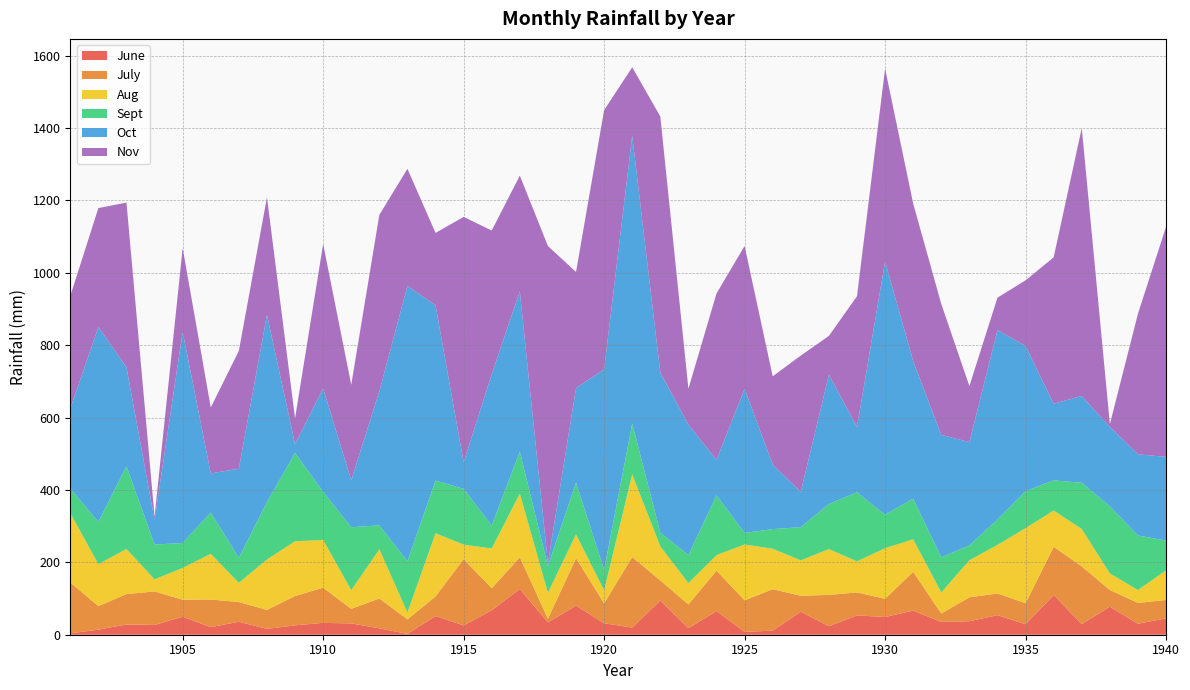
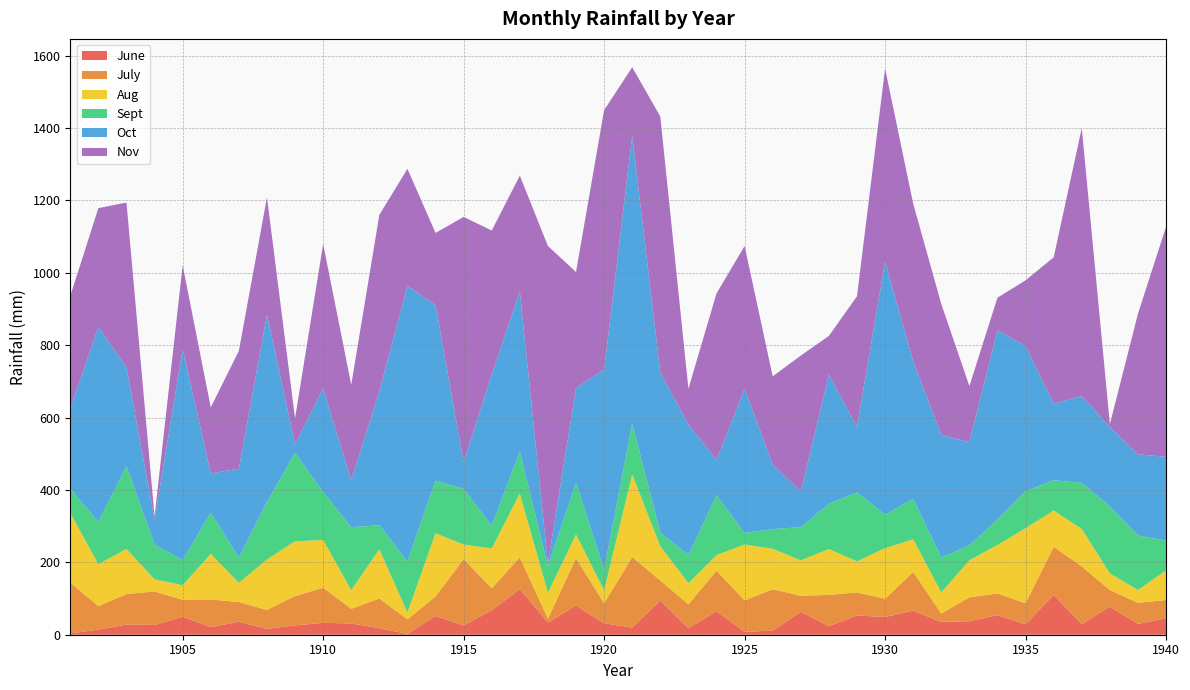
Aug, 1905: 90 -> 40
